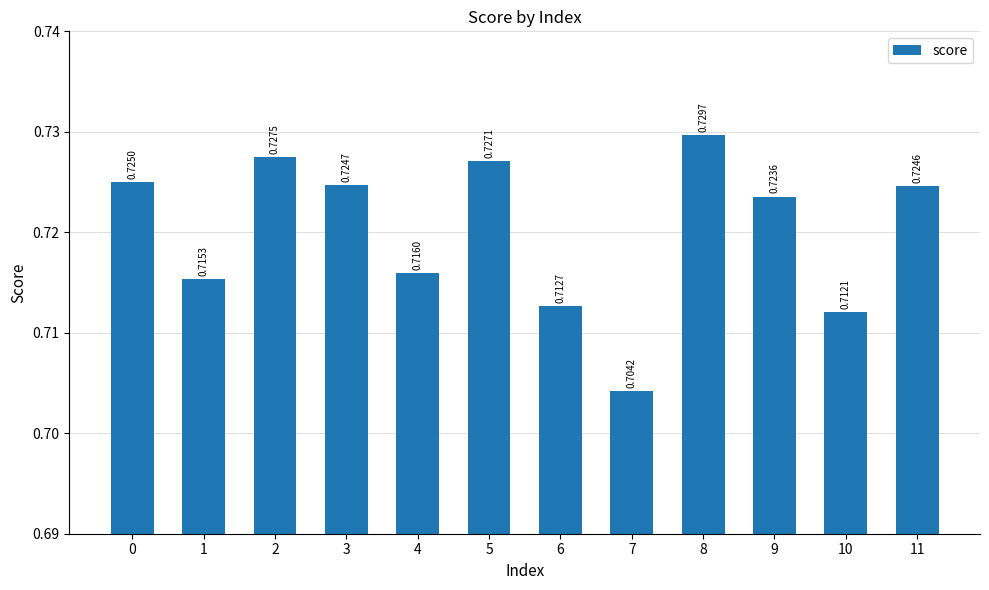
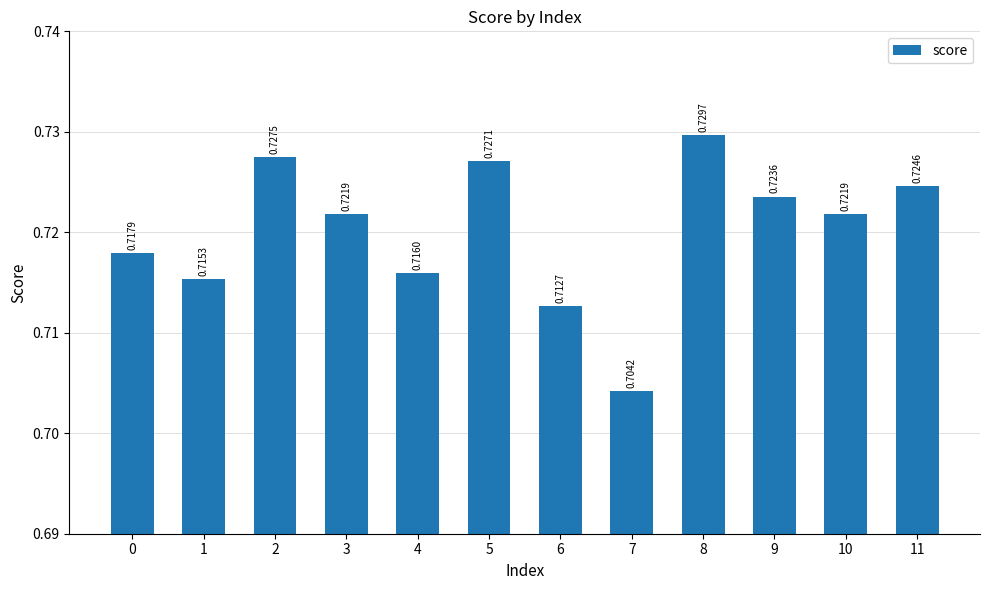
0: 0.7250 -> 0.7179
3: 0.7247 -> 0.7219
10: 0.7121 -> 0.7219
